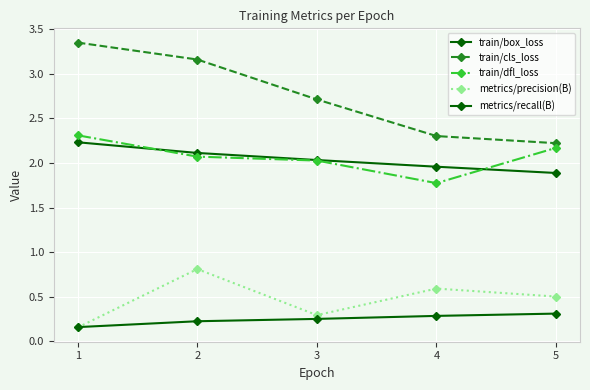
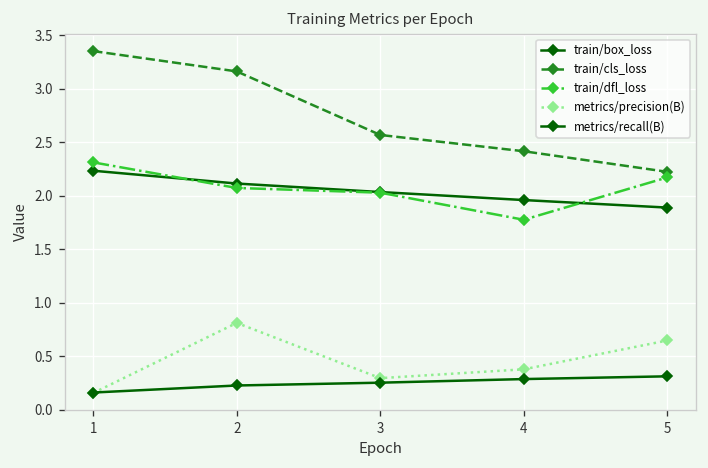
train/cls_loss, 3: 2.7 -> 2.6
train/cls_loss, 4: 2.3 -> 2.4
metrics/precision(B), 4: 0.6 -> 0.4
metrics/precision(B), 5: 0.5 -> 0.6
